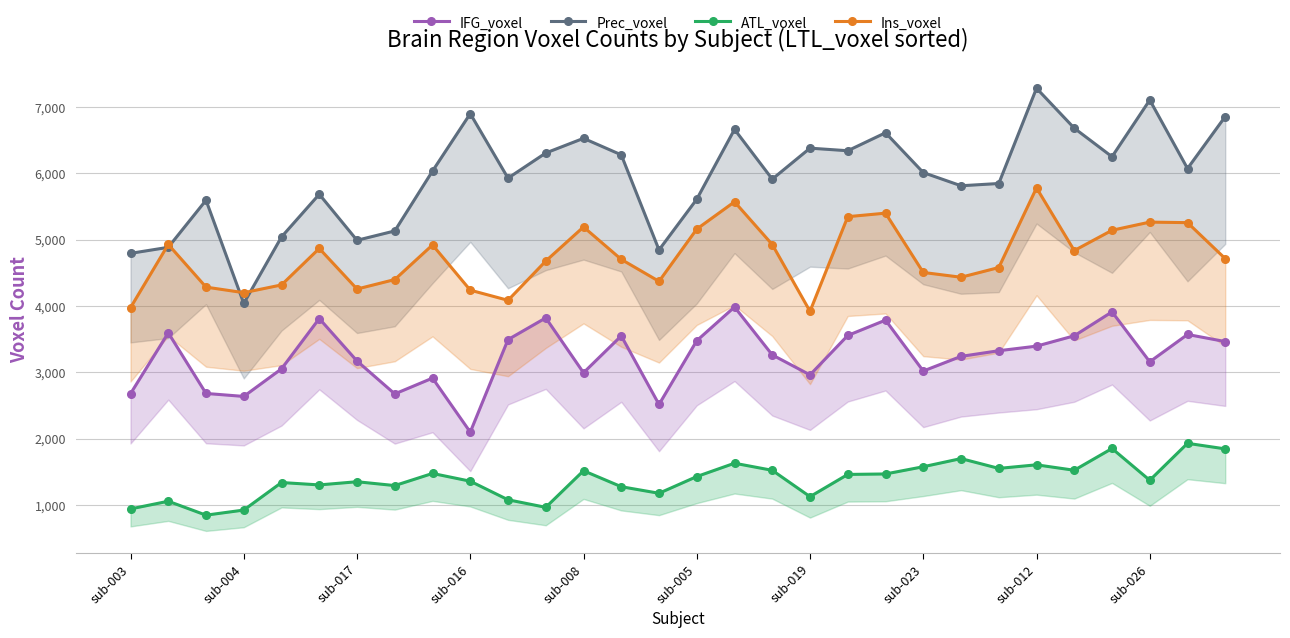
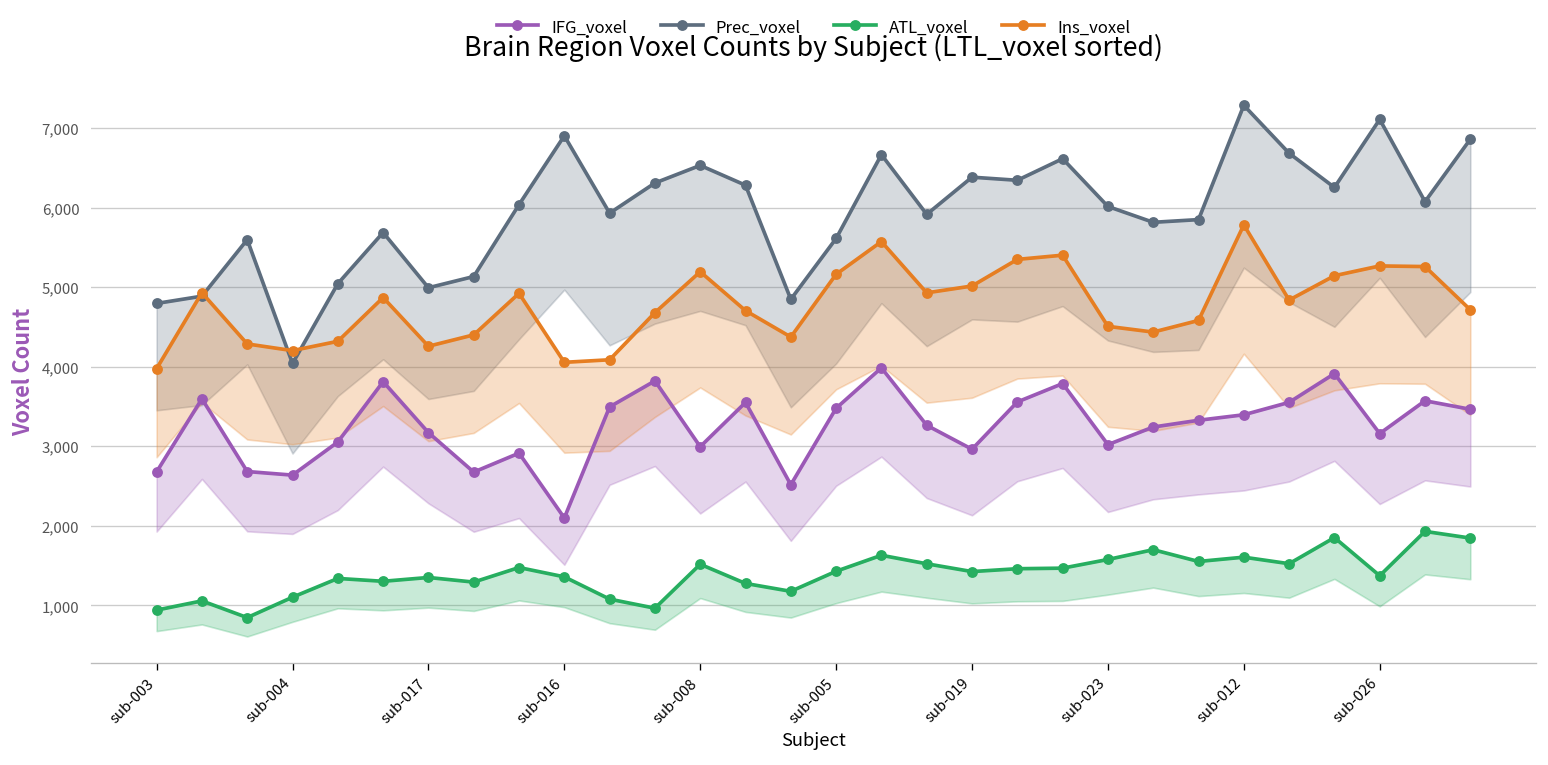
ATL_voxel, sub-004: 900 -> 1,100
Ins_voxel, sub-016: 4,200 -> 4,100
ATL_voxel, sub-019: 1,100 -> 1,400
Ins_voxel, sub-019: 3,900 -> 5,000
